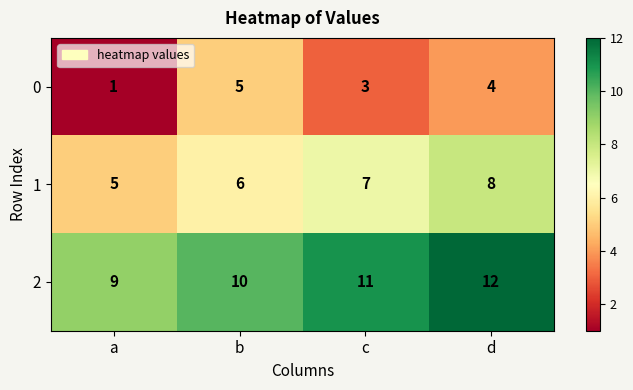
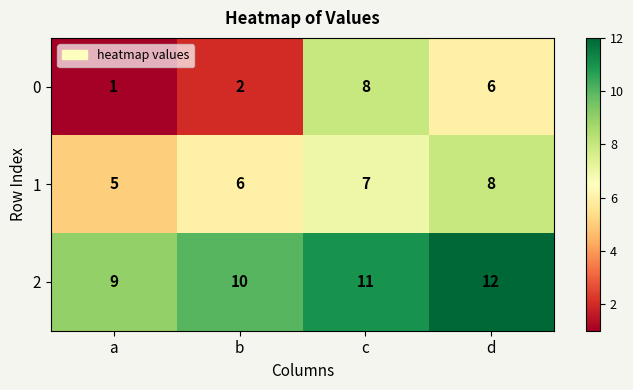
0, b: 5 -> 2
0, c: 3 -> 8
0, d: 4 -> 6
